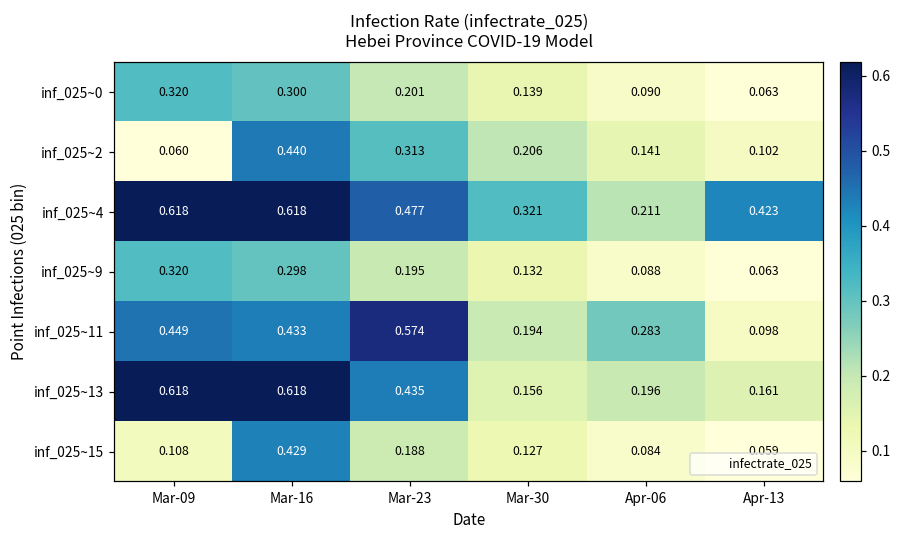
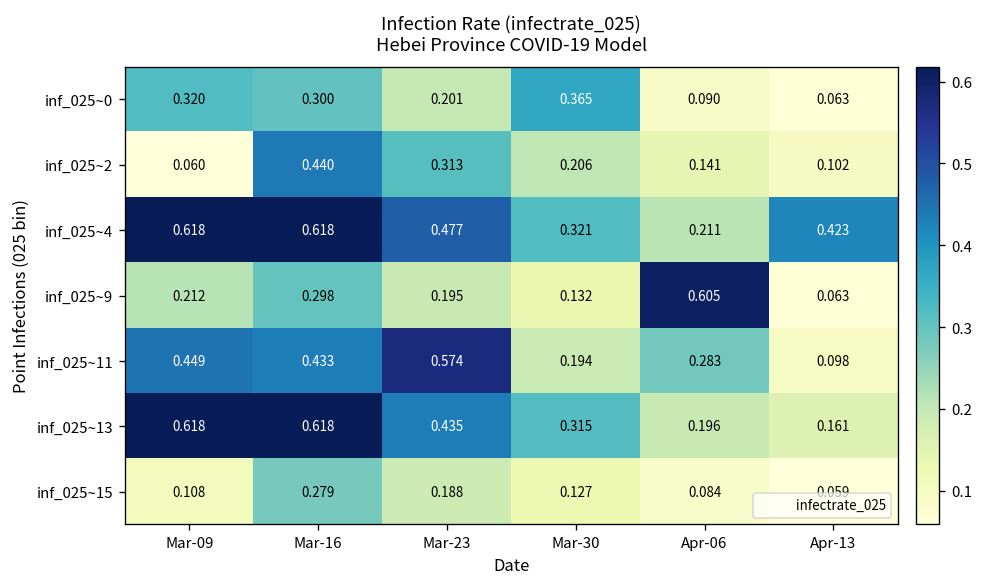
inf_025~0, Mar-30: 0.139 -> 0.365
inf_025~9, Mar-09: 0.320 -> 0.212
inf_025~9, Apr-06: 0.088 -> 0.605
inf_025~13, Mar-30: 0.156 -> 0.315
inf_025~15, Mar-16: 0.429 -> 0.279
